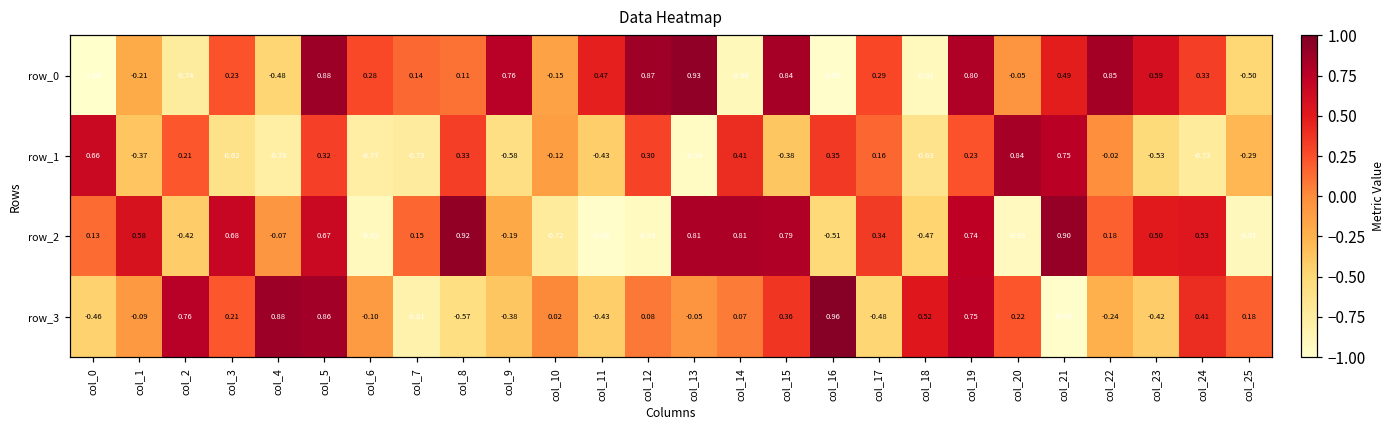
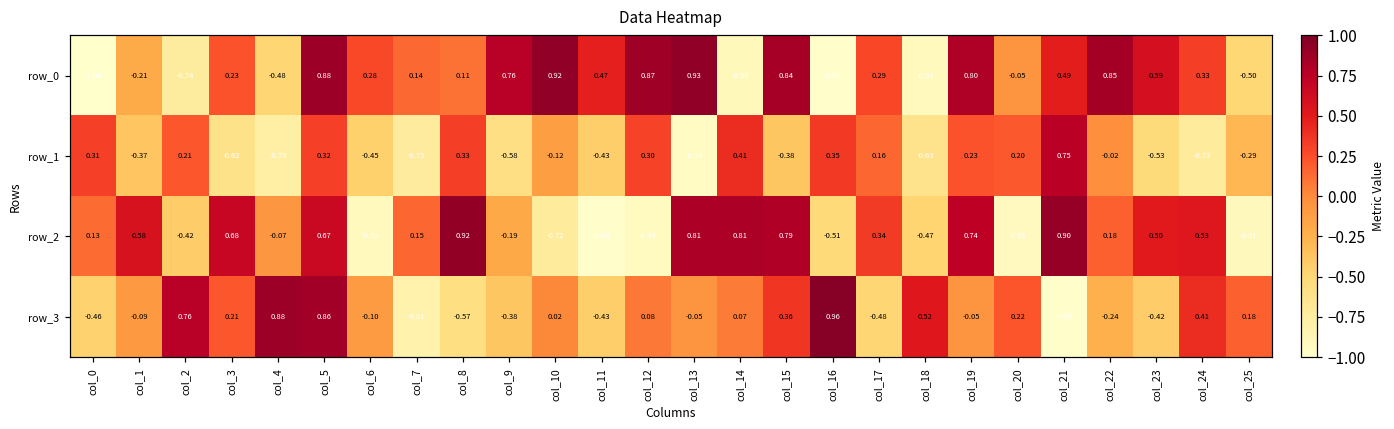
row_0, col_10: -0.15 -> 0.92
row_1, col_0: 0.66 -> 0.31
row_1, col_6: -0.77 -> -0.45
row_1, col_20: 0.84 -> 0.20
row_3, col_19: 0.75 -> -0.05
